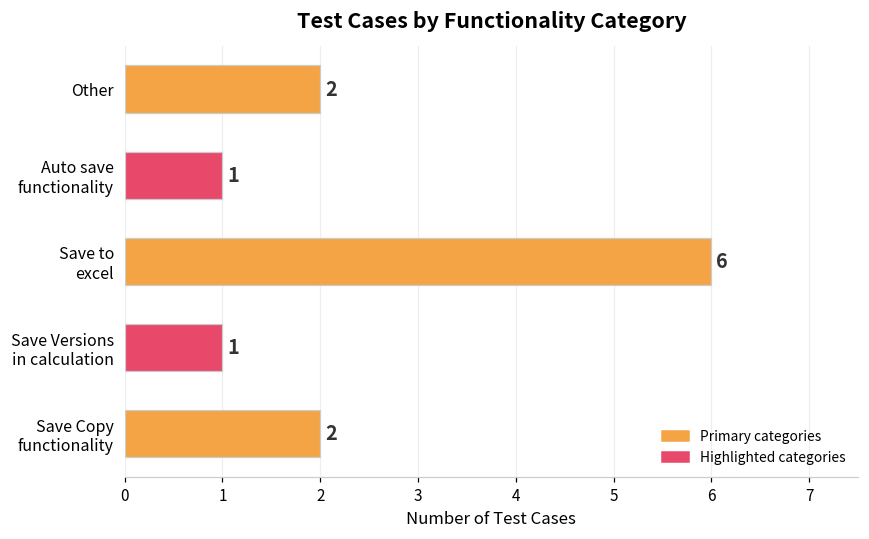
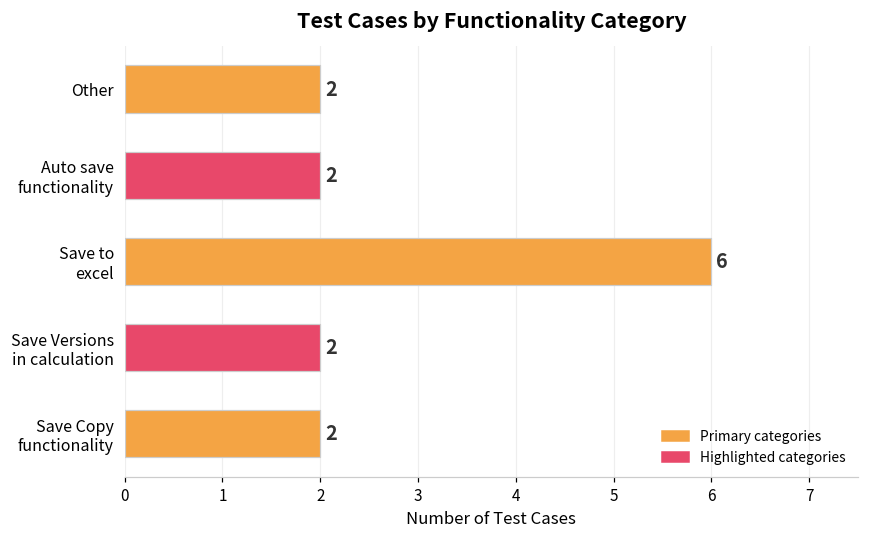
Auto save functionality: 1 -> 2
Save Versions in calculation: 1 -> 2
